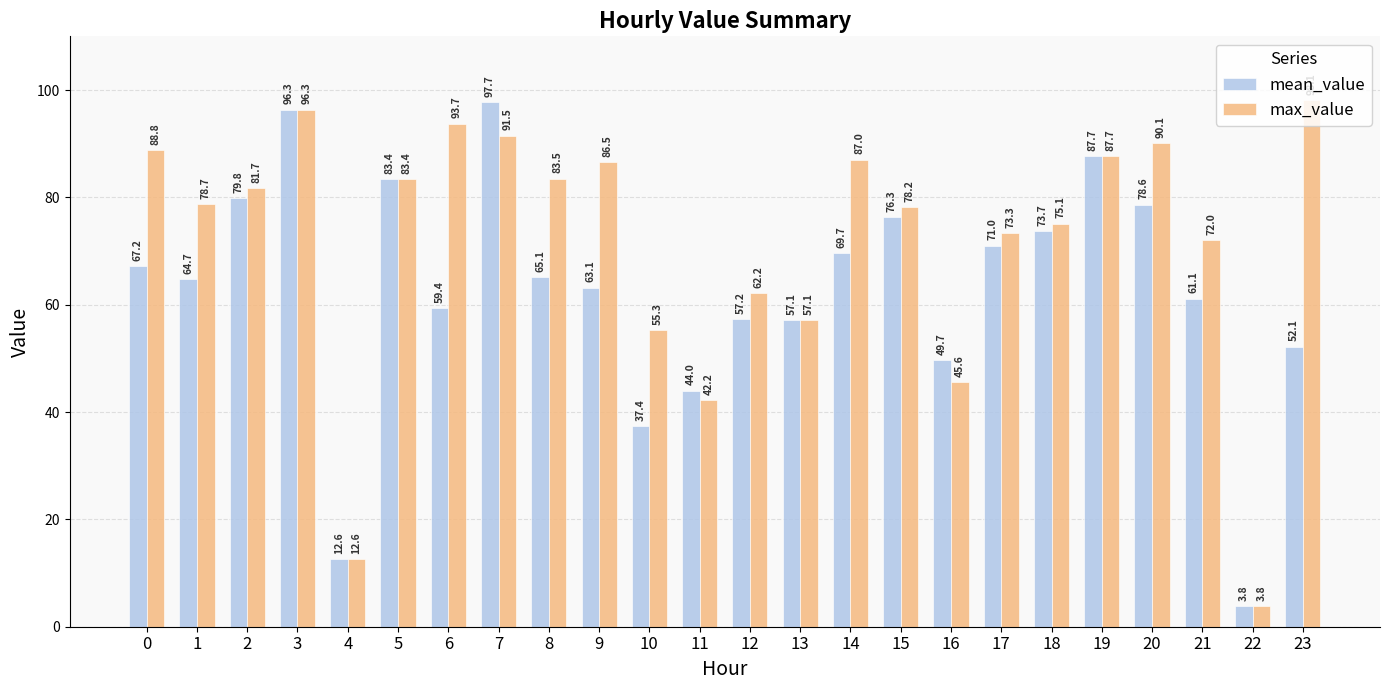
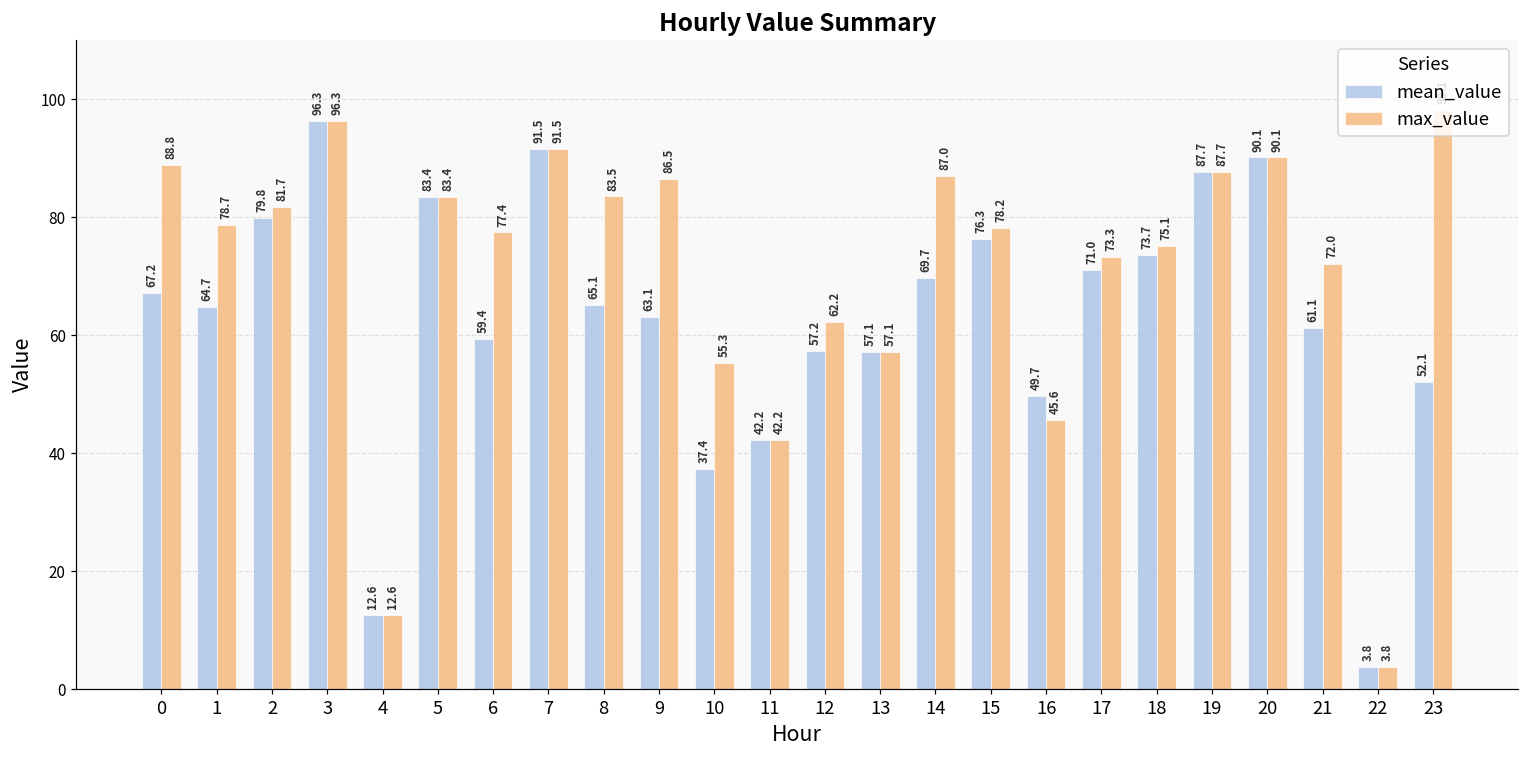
max_value, 6: 93.7 -> 77.4
mean_value, 7: 97.7 -> 91.5
mean_value, 11: 44.0 -> 42.2
mean_value, 20: 78.6 -> 90.1
